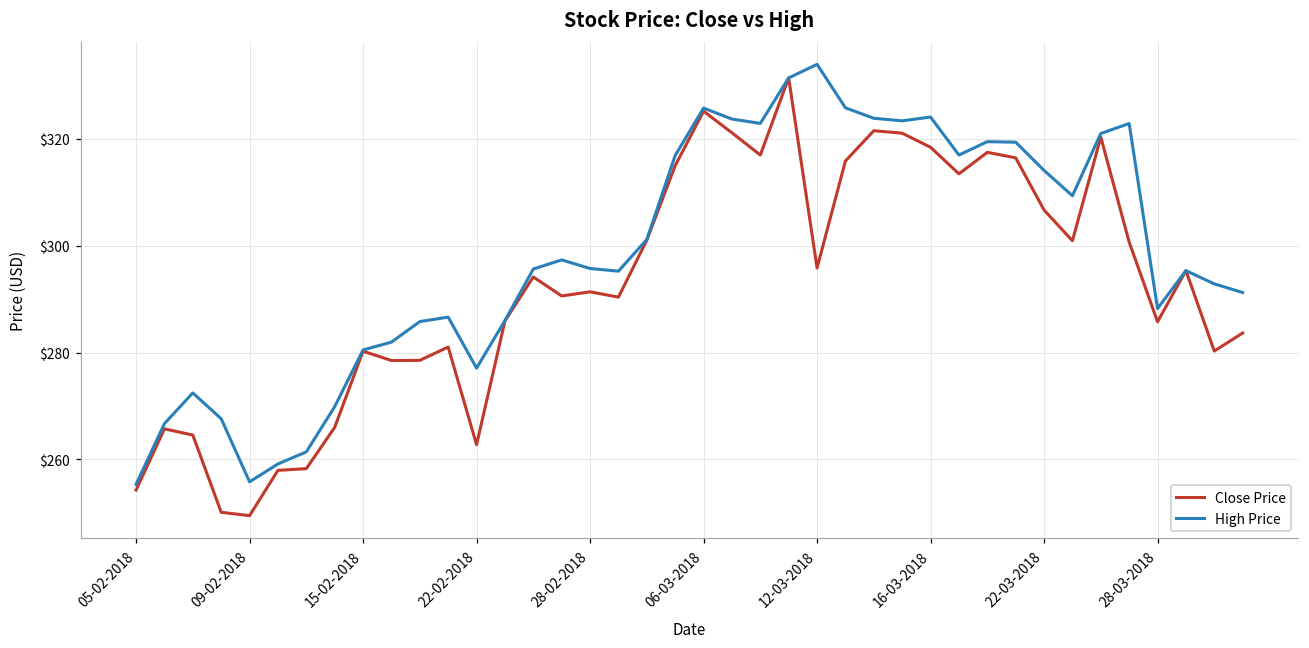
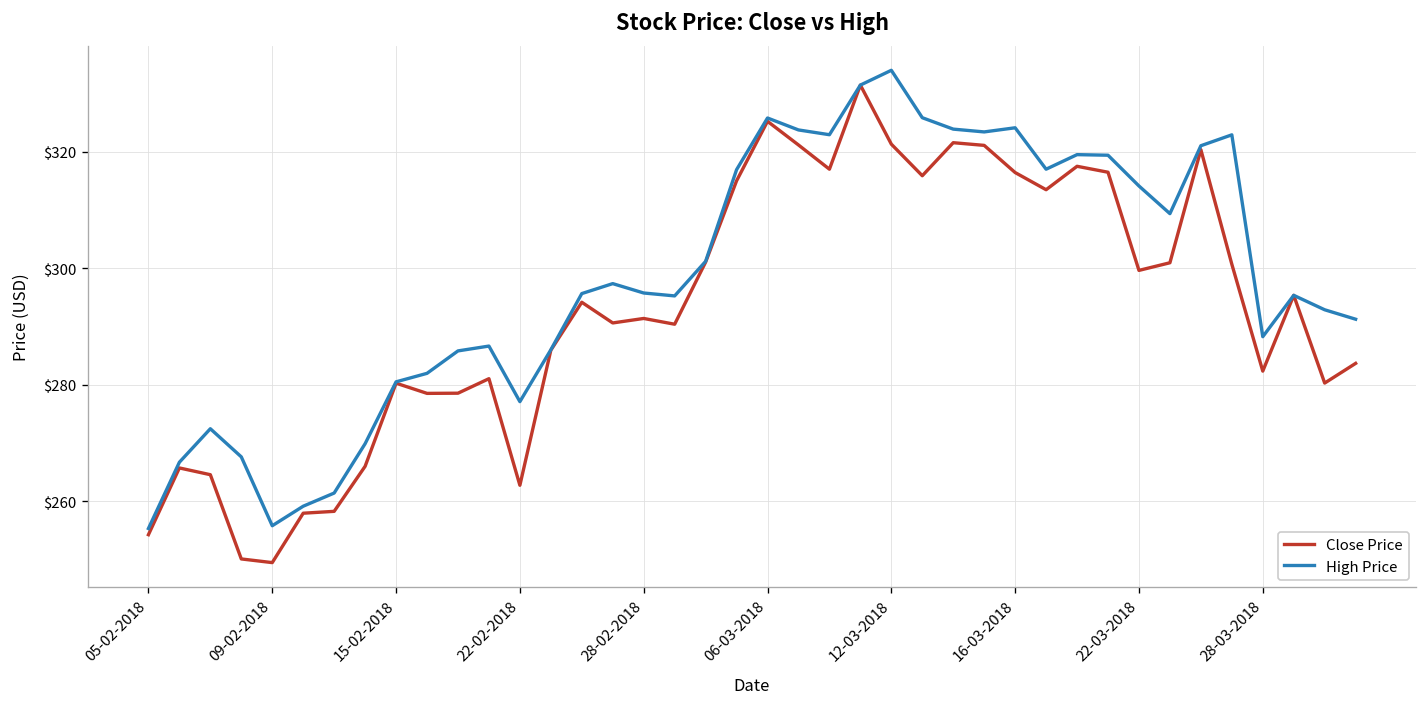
Close Price, 12-03-2018: $296 -> $321
Close Price, 16-03-2018: $318 -> $316
Close Price, 22-03-2018: $307 -> $300
Close Price, 28-03-2018: $286 -> $282
